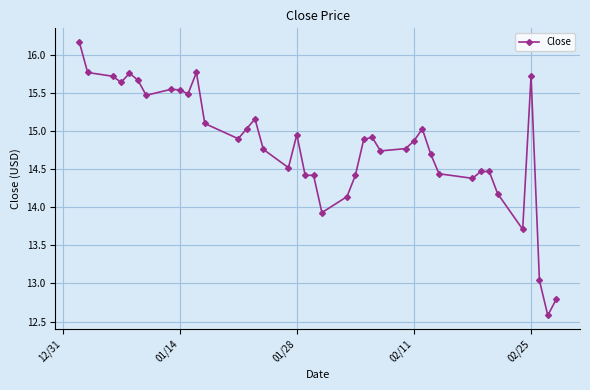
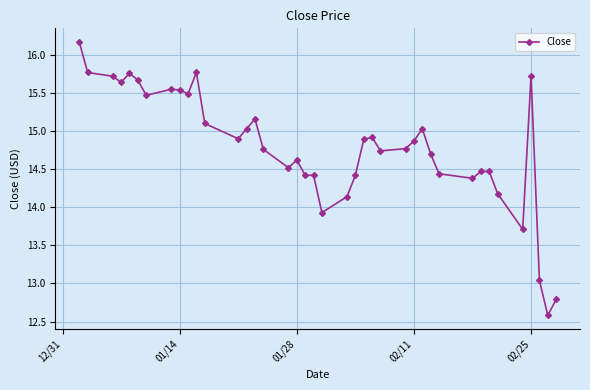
01/28: 15.0 -> 14.6
